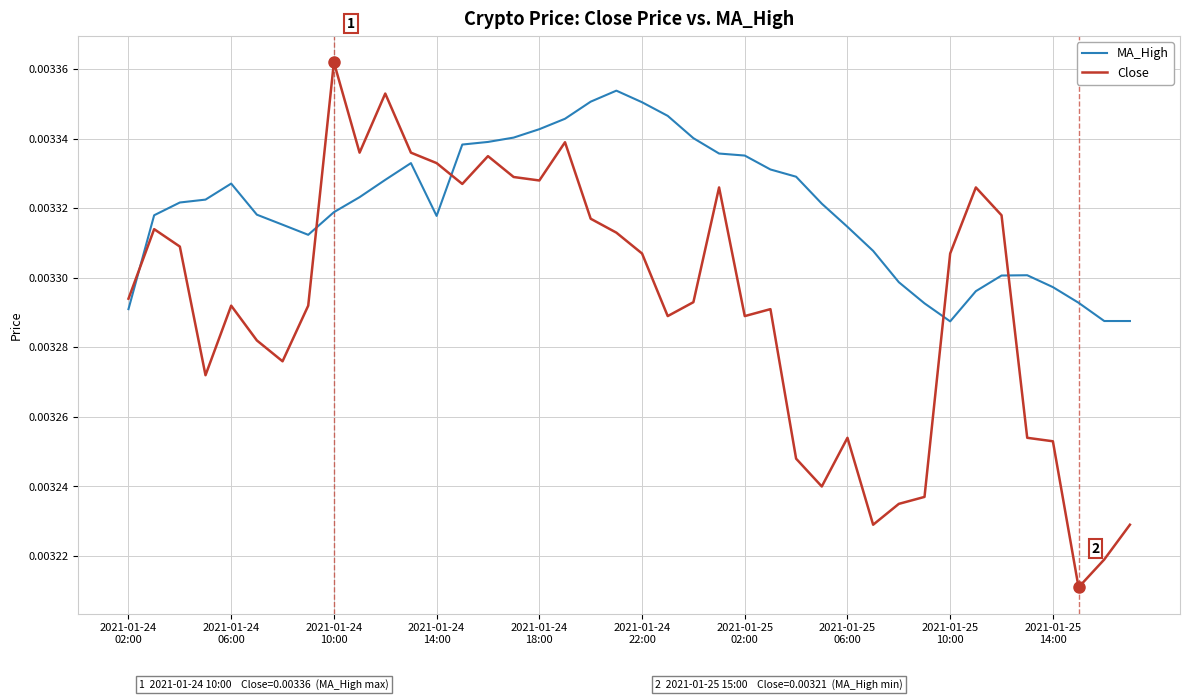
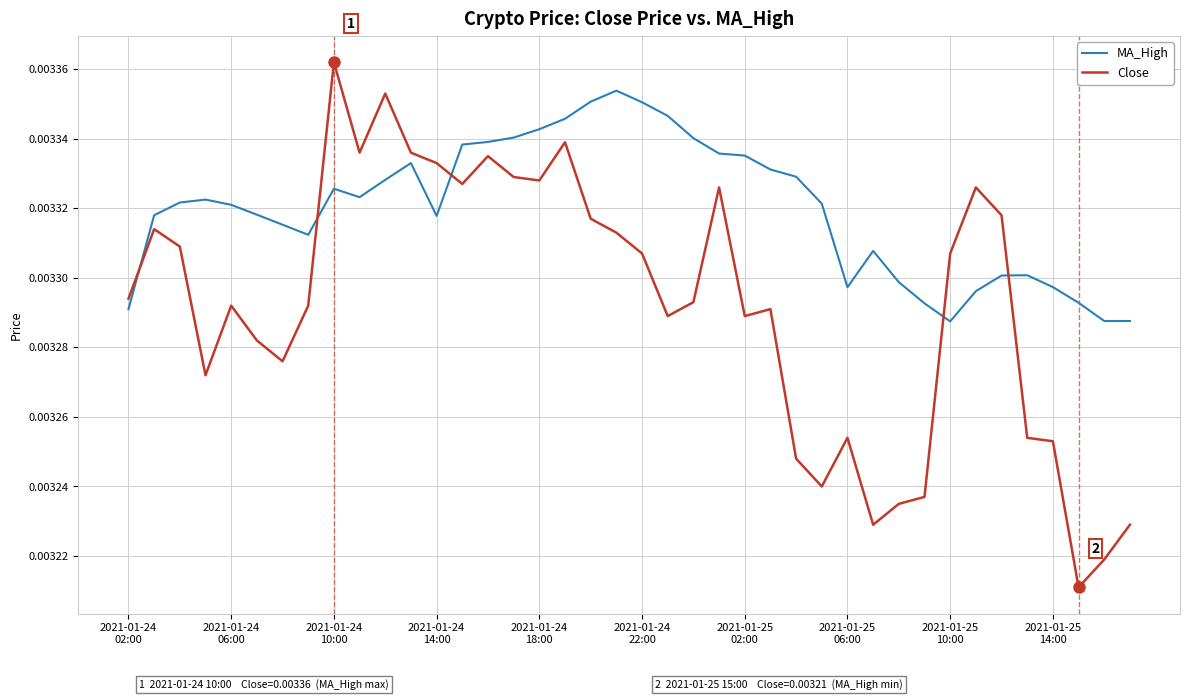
MA_High, 2021-01-24 06:00: 0.003327 -> 0.003321
MA_High, 2021-01-24 10:00: 0.003319 -> 0.003326
MA_High, 2021-01-25 06:00: 0.003315 -> 0.003297
